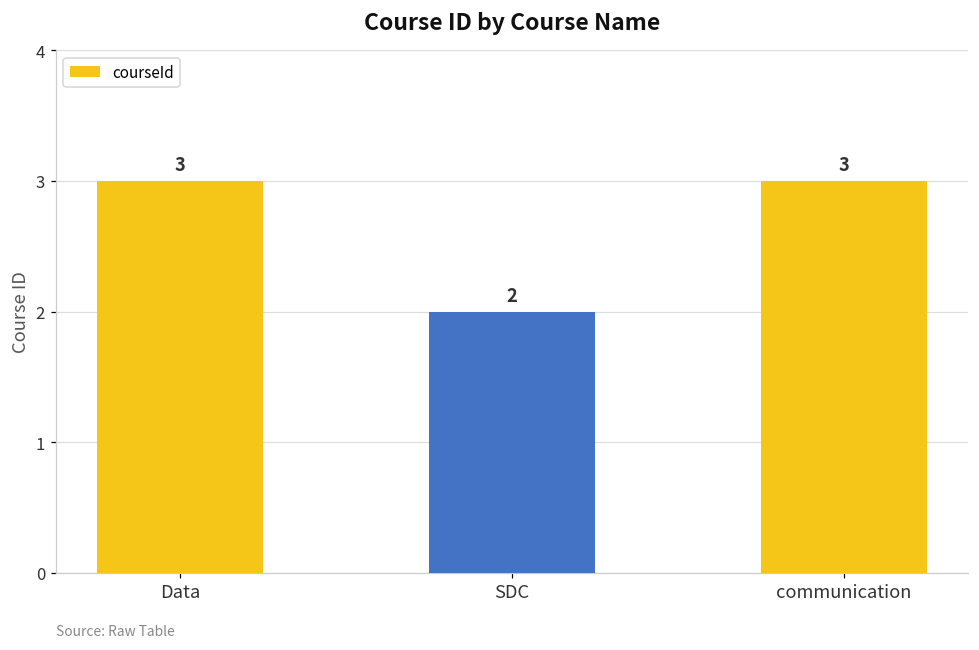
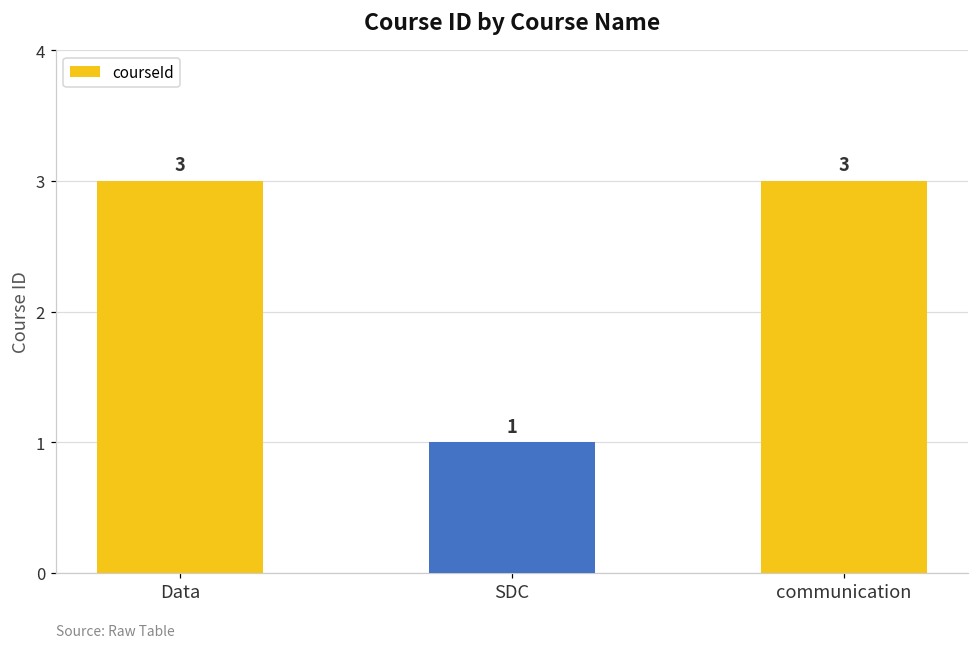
SDC: 2 -> 1
